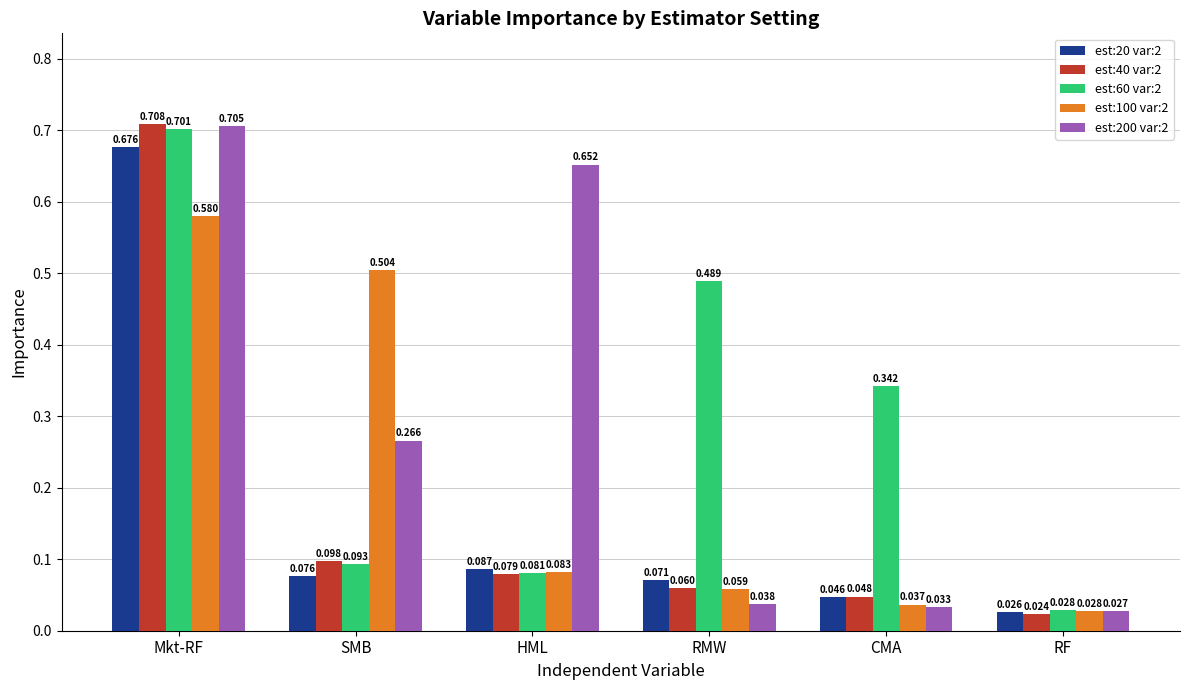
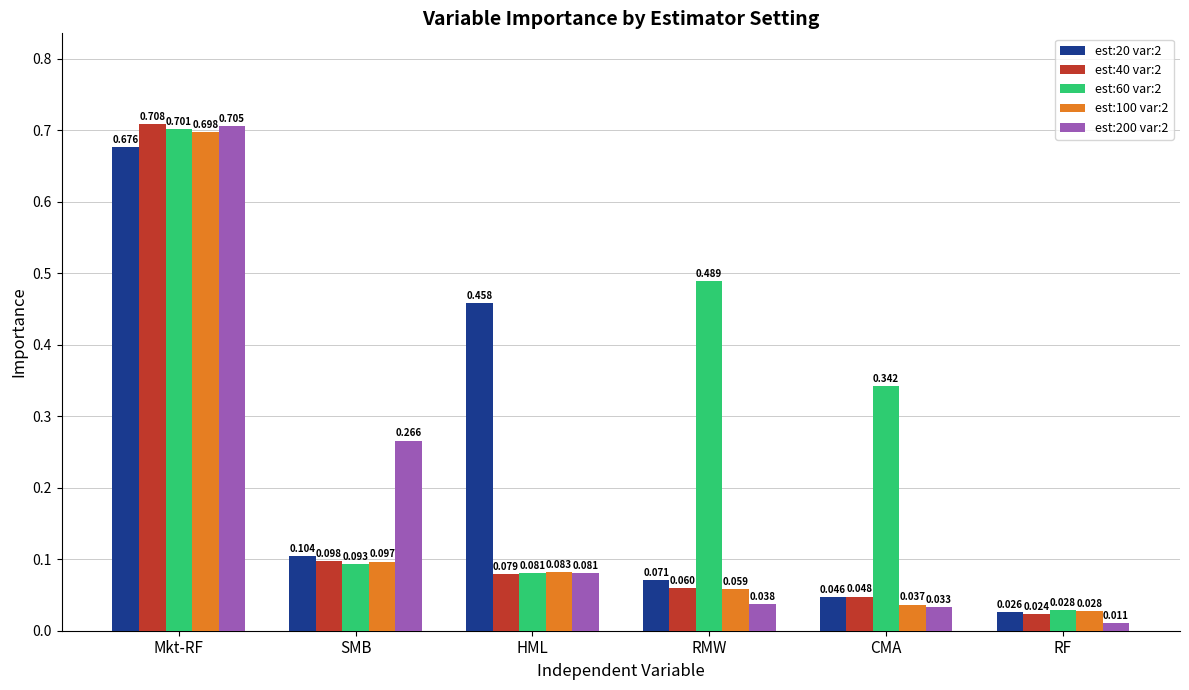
est:100 var:2, Mkt-RF: 0.580 -> 0.698
est:20 var:2, SMB: 0.076 -> 0.104
est:100 var:2, SMB: 0.504 -> 0.097
est:20 var:2, HML: 0.087 -> 0.458
est:200 var:2, HML: 0.652 -> 0.081
est:200 var:2, RF: 0.027 -> 0.011
